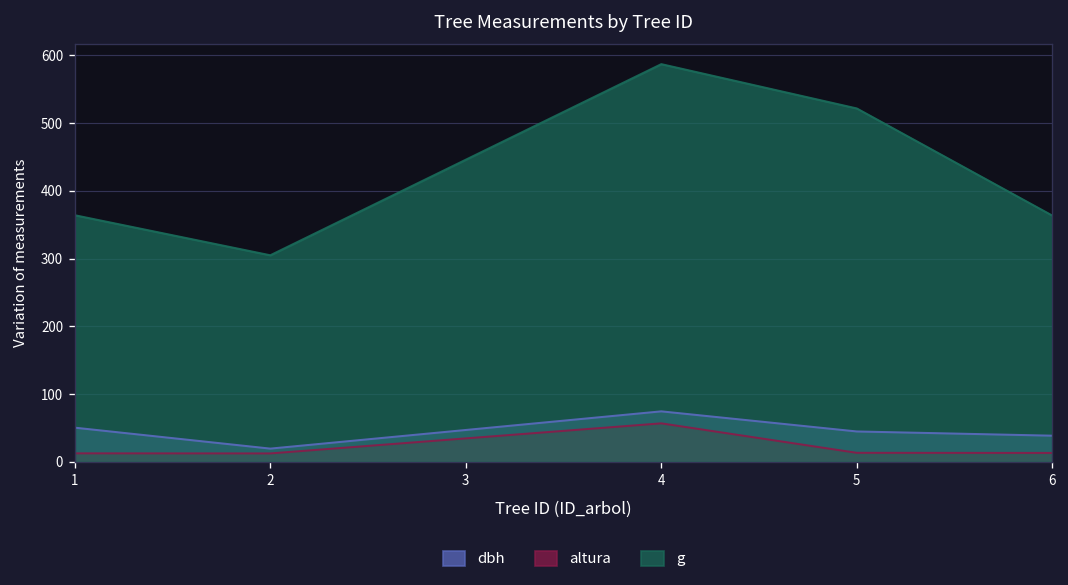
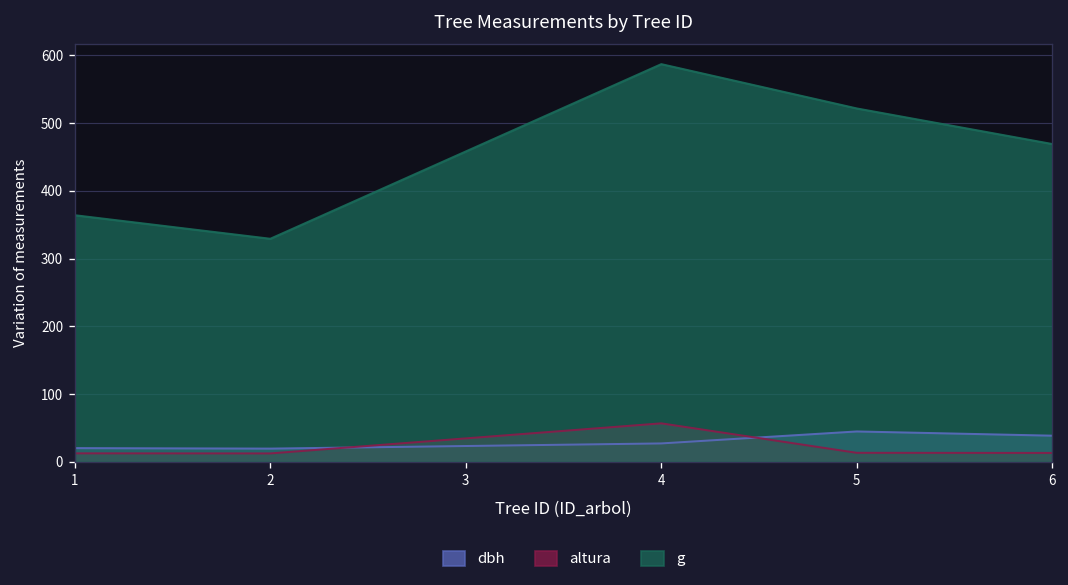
dbh, 1: 50 -> 20
g, 2: 300 -> 330
dbh, 4: 70 -> 30
g, 6: 360 -> 470
